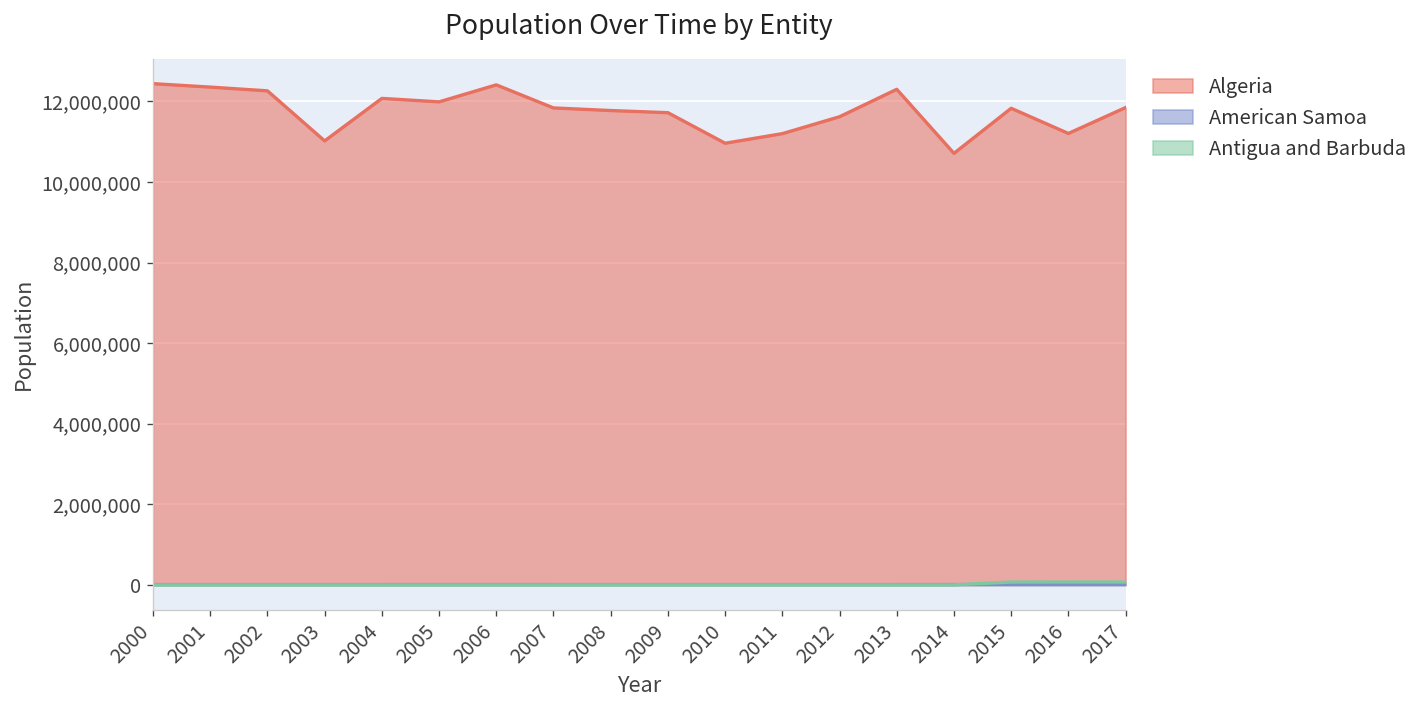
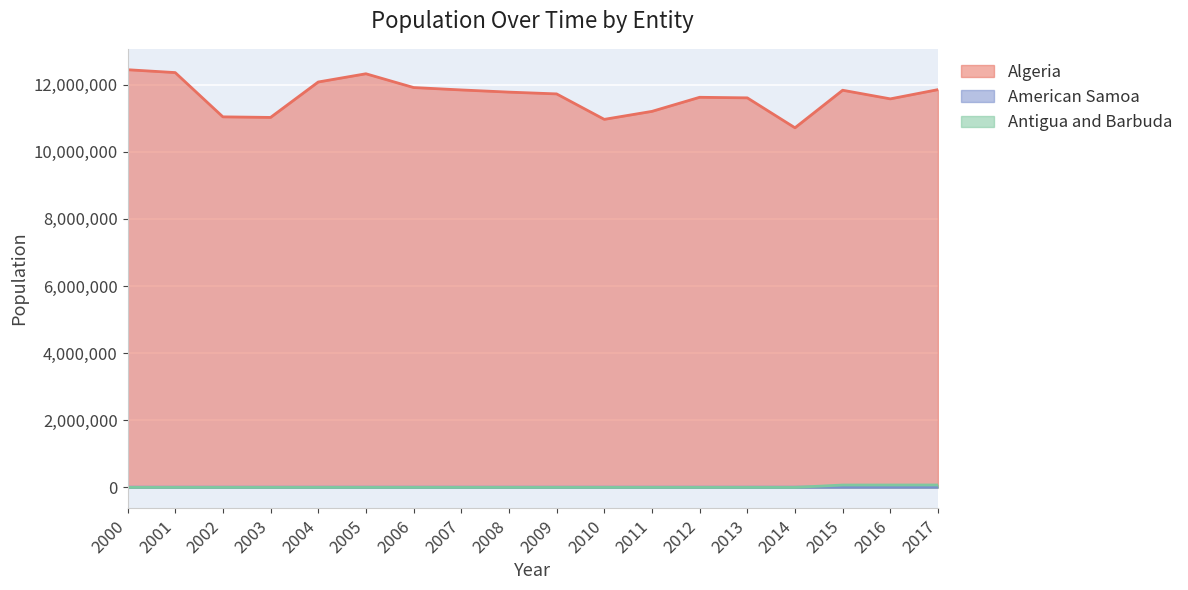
Algeria, 2002: 12,300,000 -> 11,000,000
Algeria, 2005: 12,000,000 -> 12,300,000
Algeria, 2006: 12,400,000 -> 11,900,000
Algeria, 2013: 12,300,000 -> 11,600,000
Algeria, 2016: 11,200,000 -> 11,600,000
